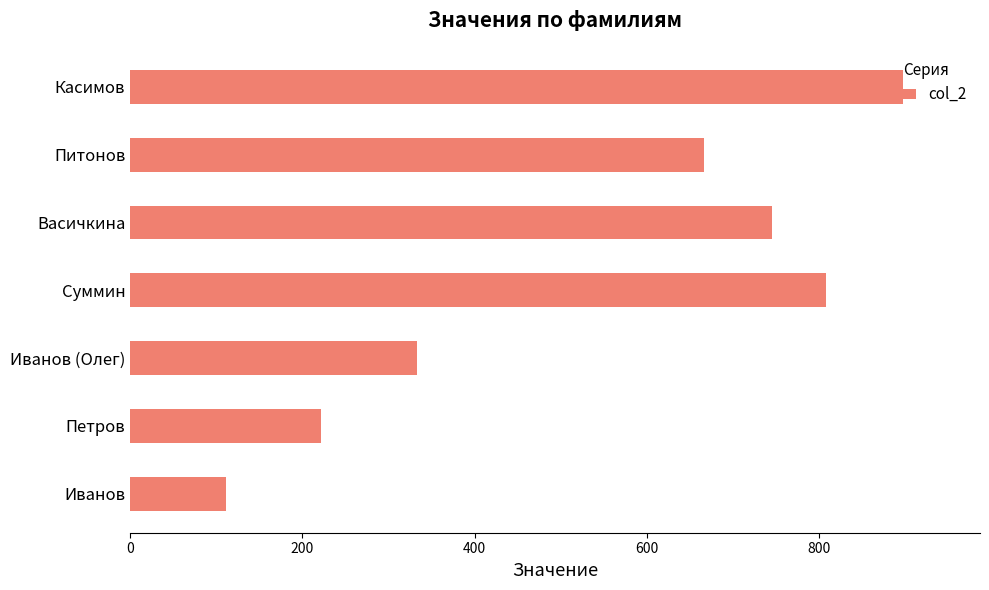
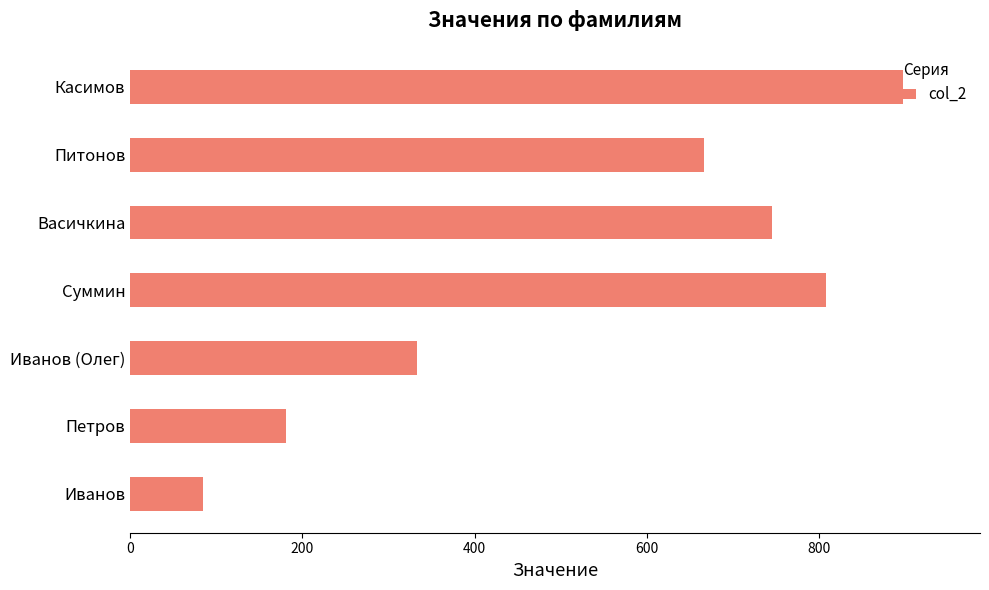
Петров: 220 -> 180
Иванов: 110 -> 80
